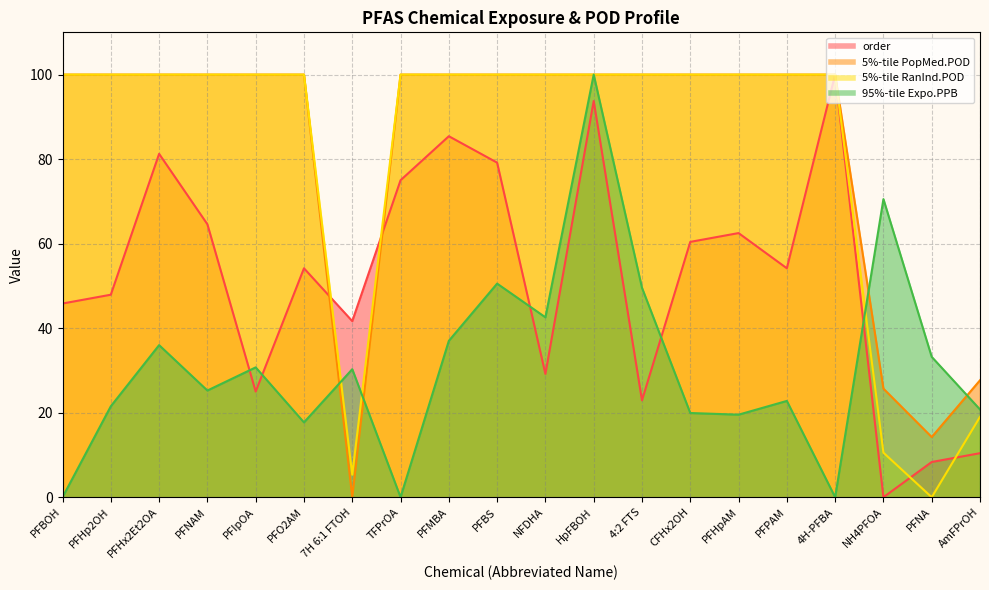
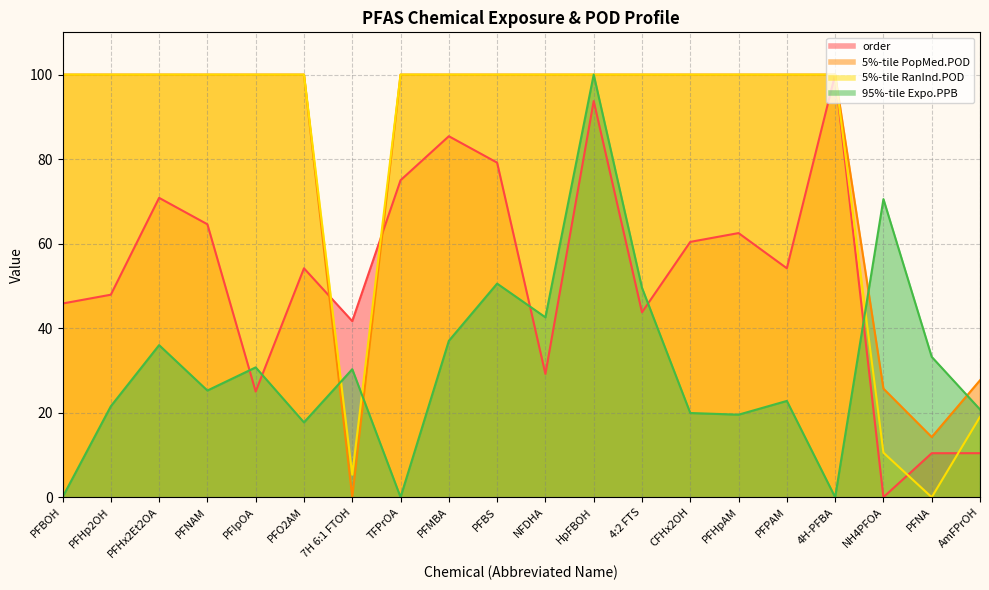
order, PFHx2Et2OA: 81 -> 71
order, 4:2 FTS: 23 -> 44
order, PFNA: 8 -> 10
